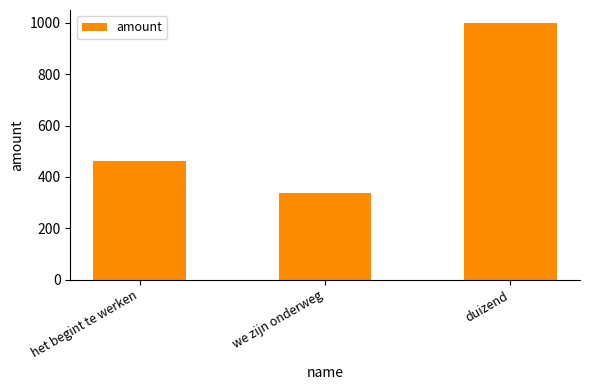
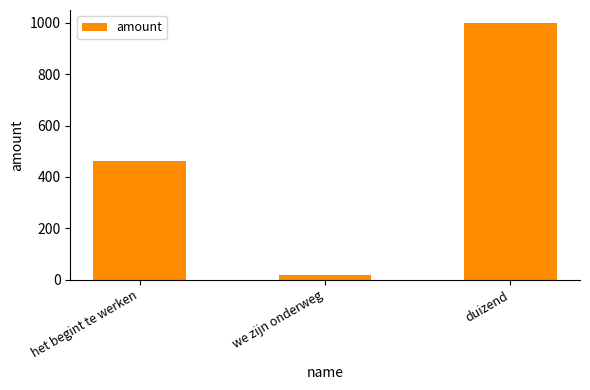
we zijn onderweg: 340 -> 20
